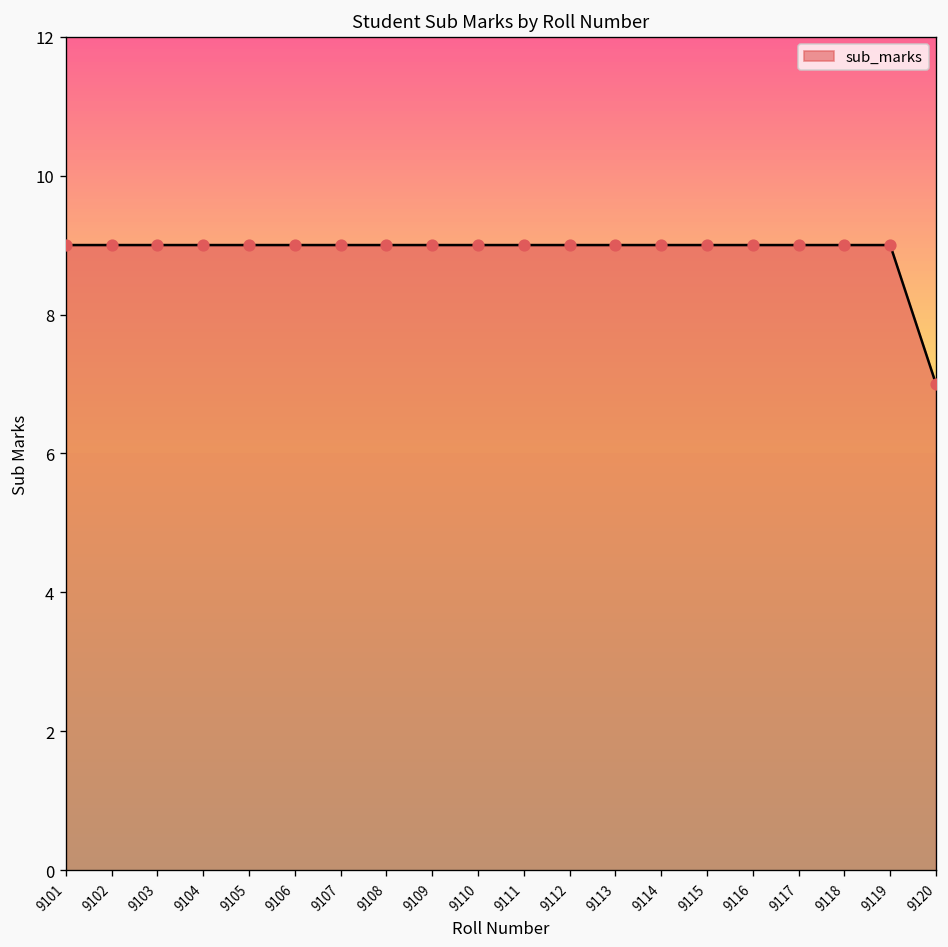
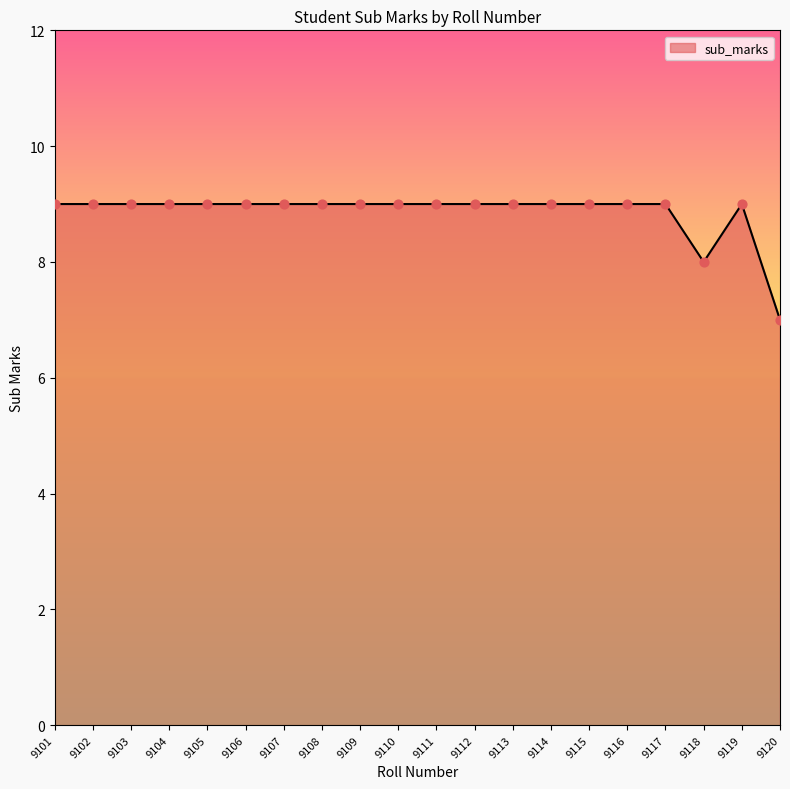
9118: 9 -> 8
